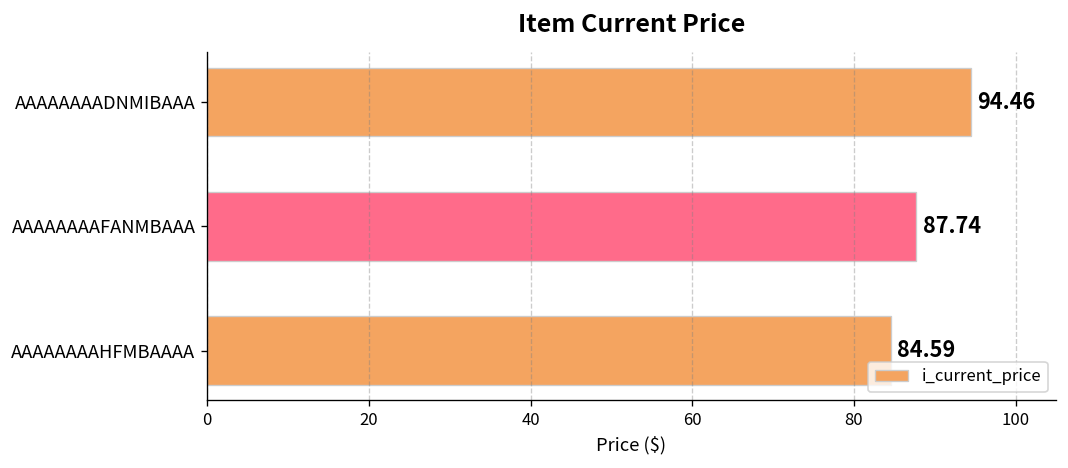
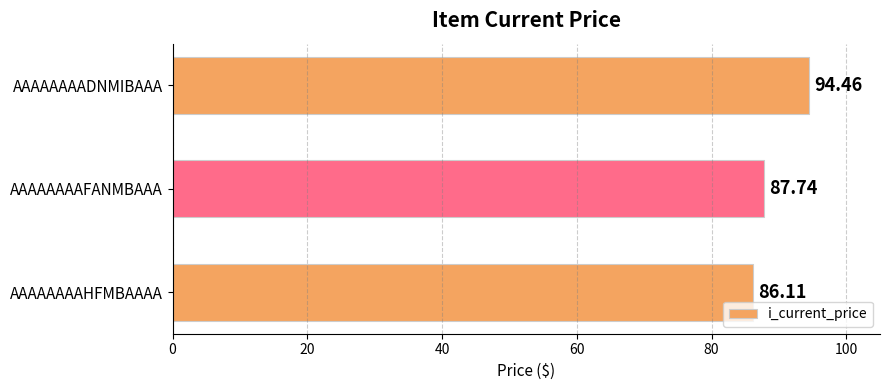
AAAAAAAAHFMBAAAA: 84.59 -> 86.11
